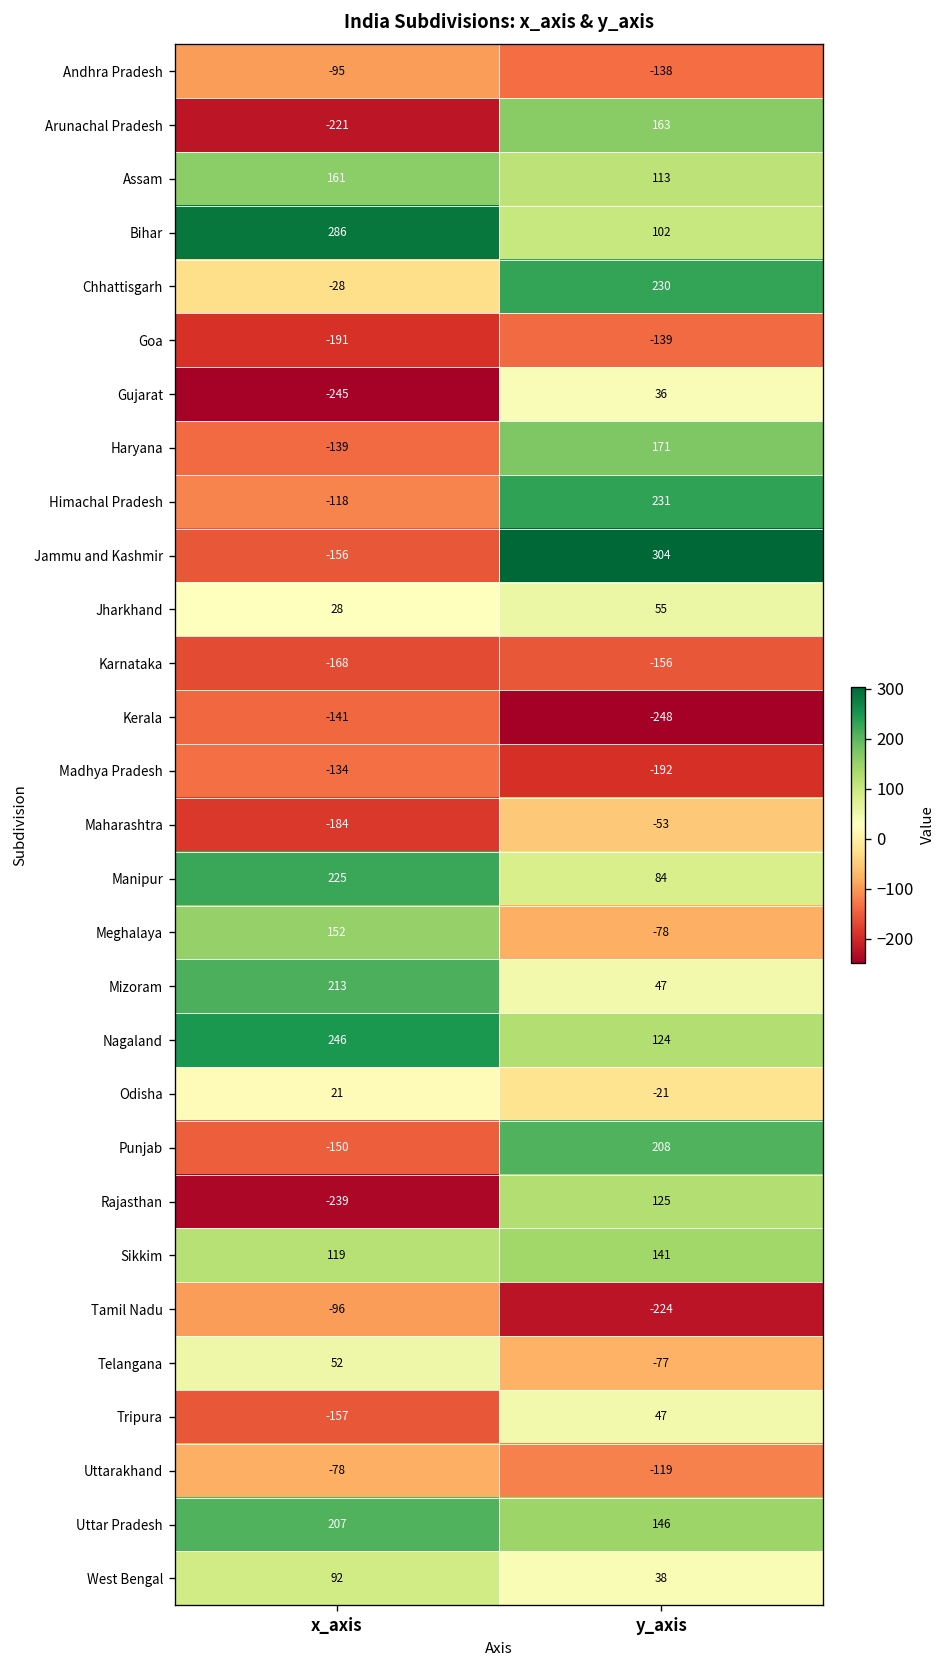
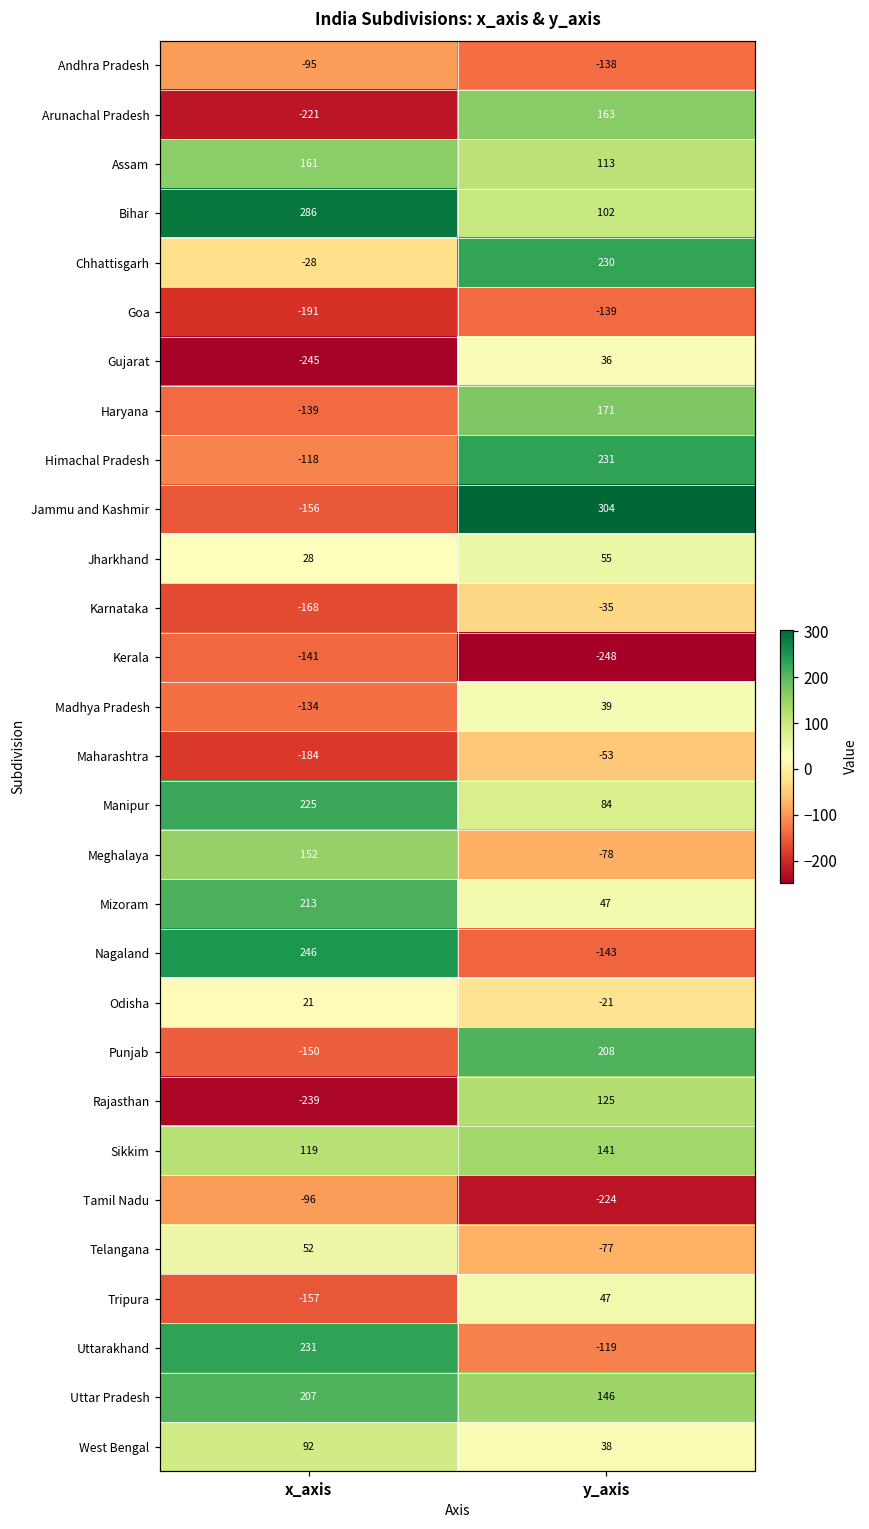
Karnataka, y_axis: -156 -> -35
Madhya Pradesh, y_axis: -192 -> 39
Nagaland, y_axis: 124 -> -143
Uttarakhand, x_axis: -78 -> 231
